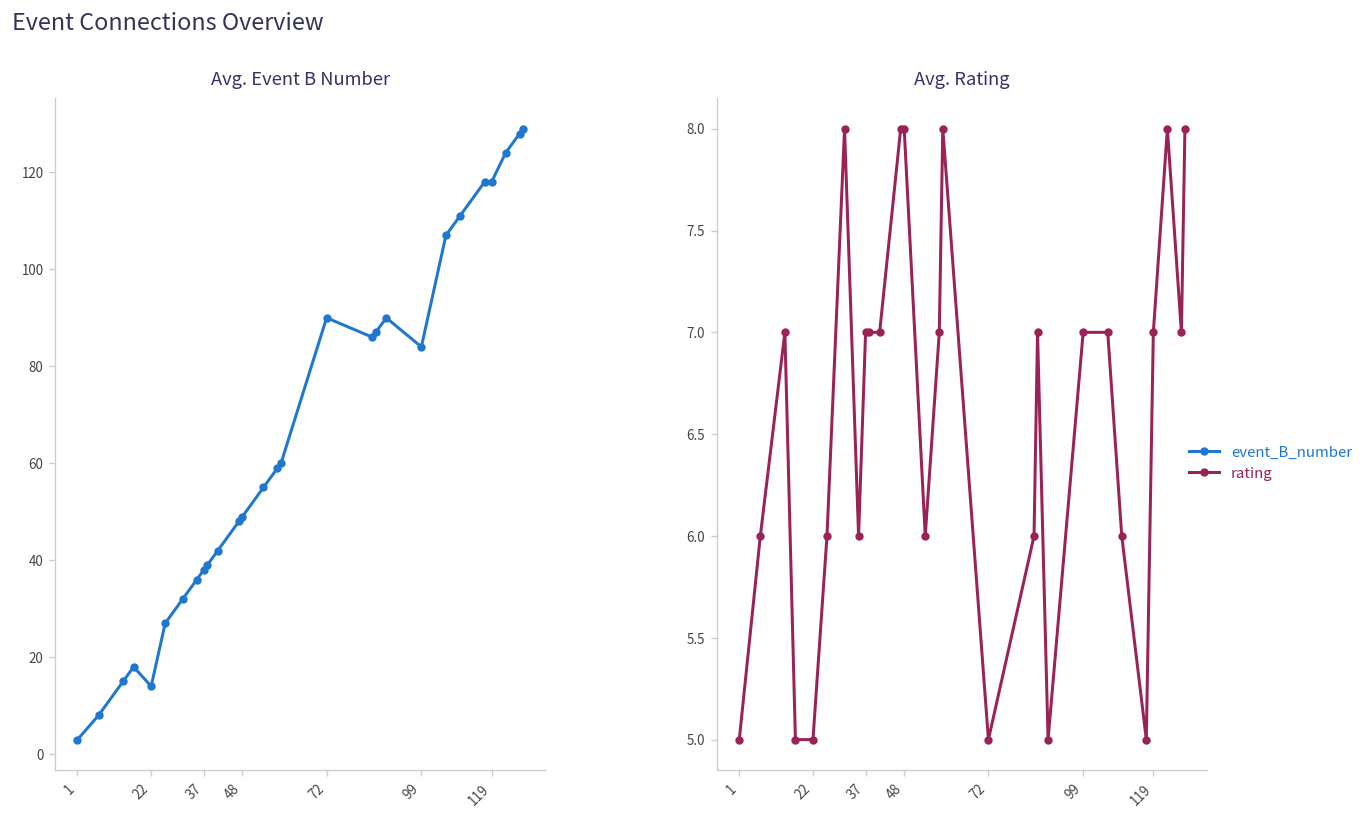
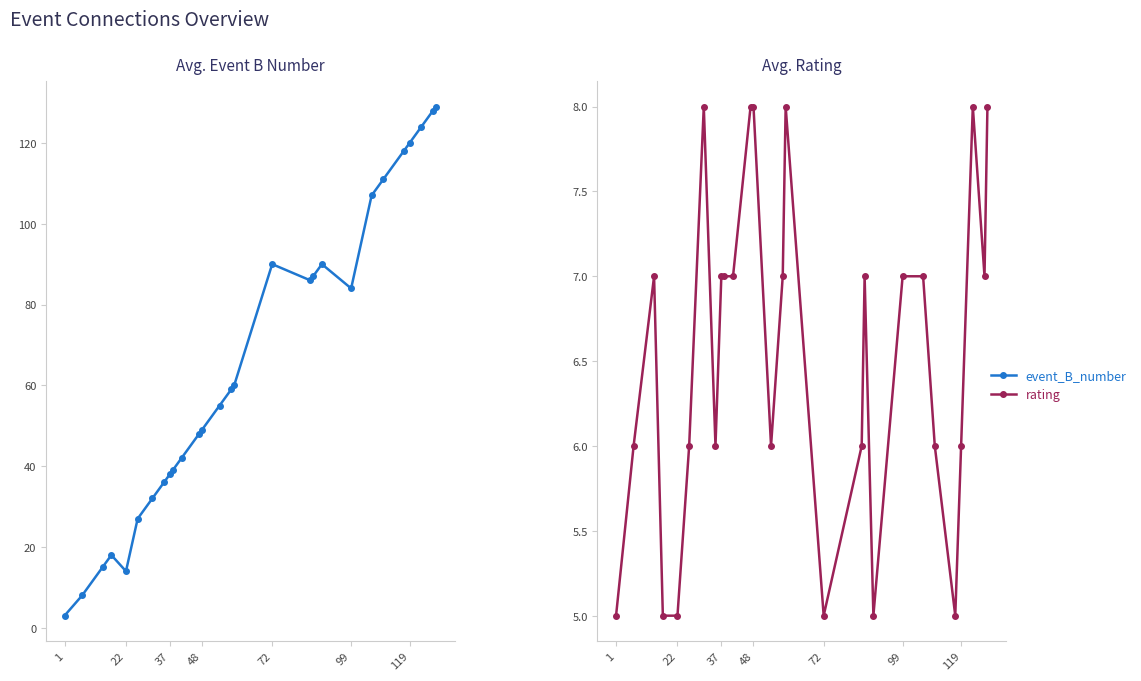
Avg. Event B Number, 119: 118 -> 120
Avg. Rating, 119: 7 -> 6
